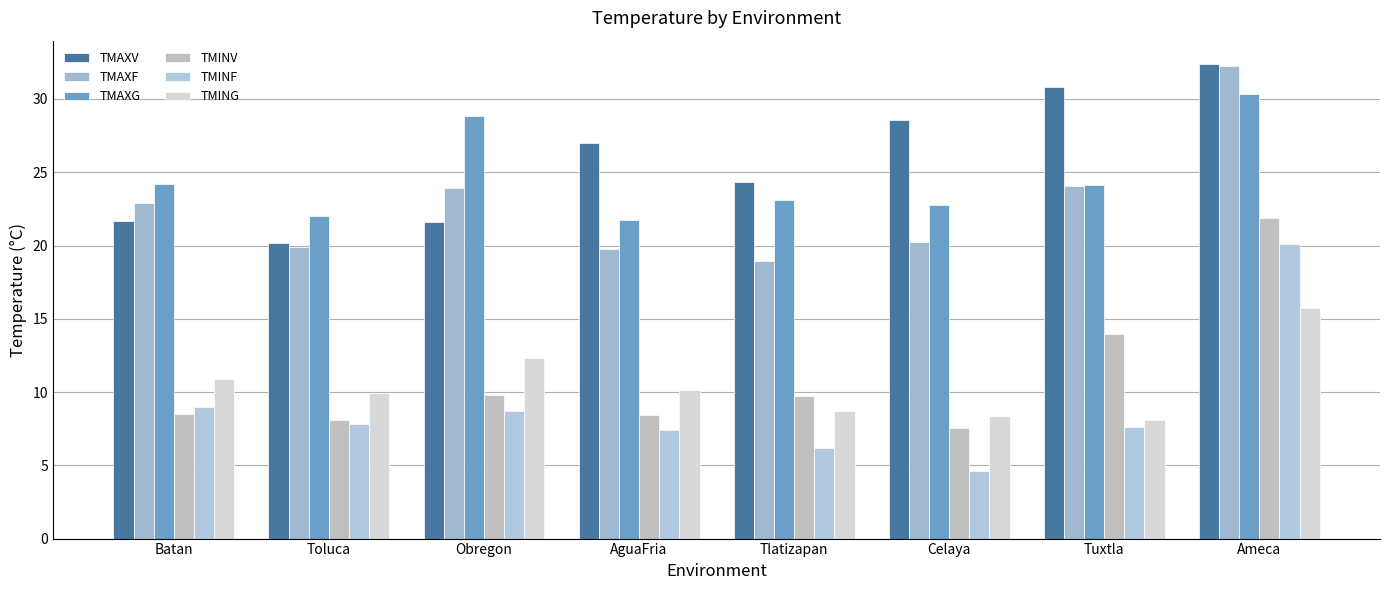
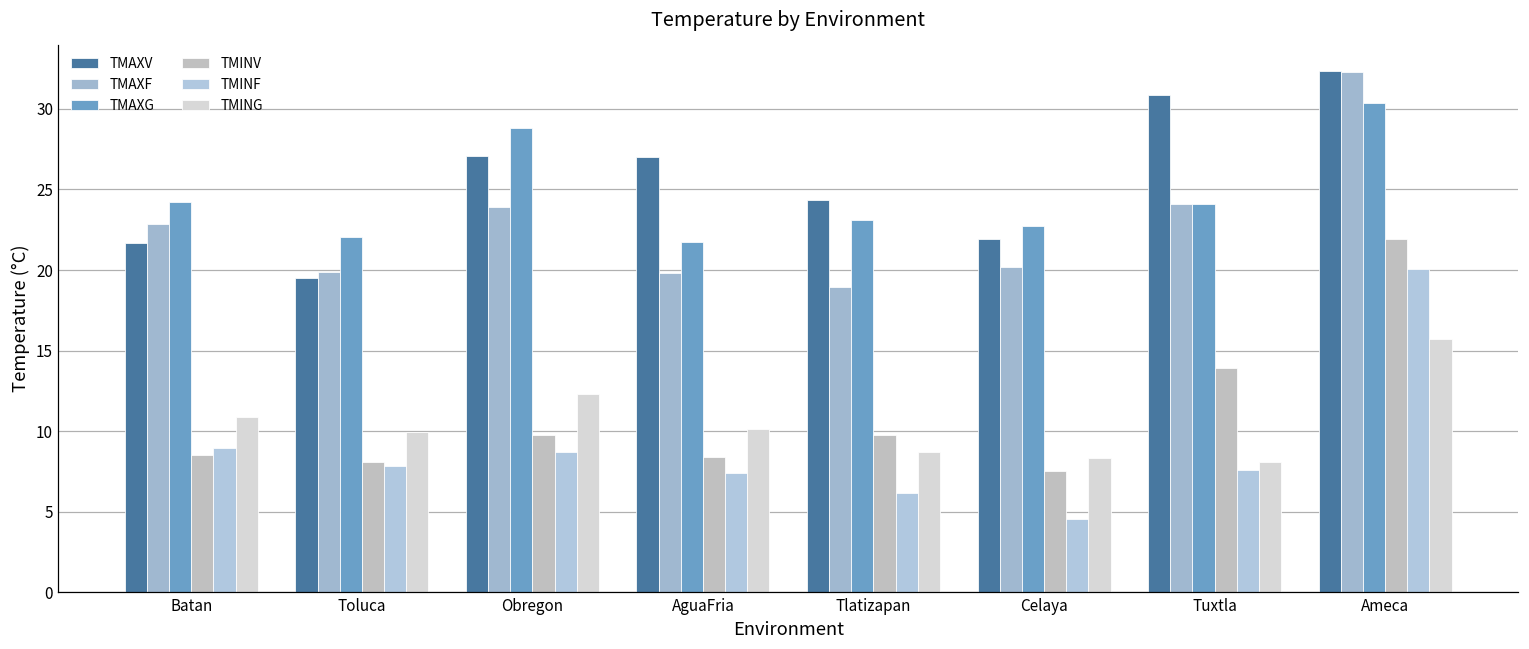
TMAXV, Toluca: 20.2 -> 19.5
TMAXV, Obregon: 21.6 -> 27.1
TMAXV, Celaya: 28.6 -> 21.9
